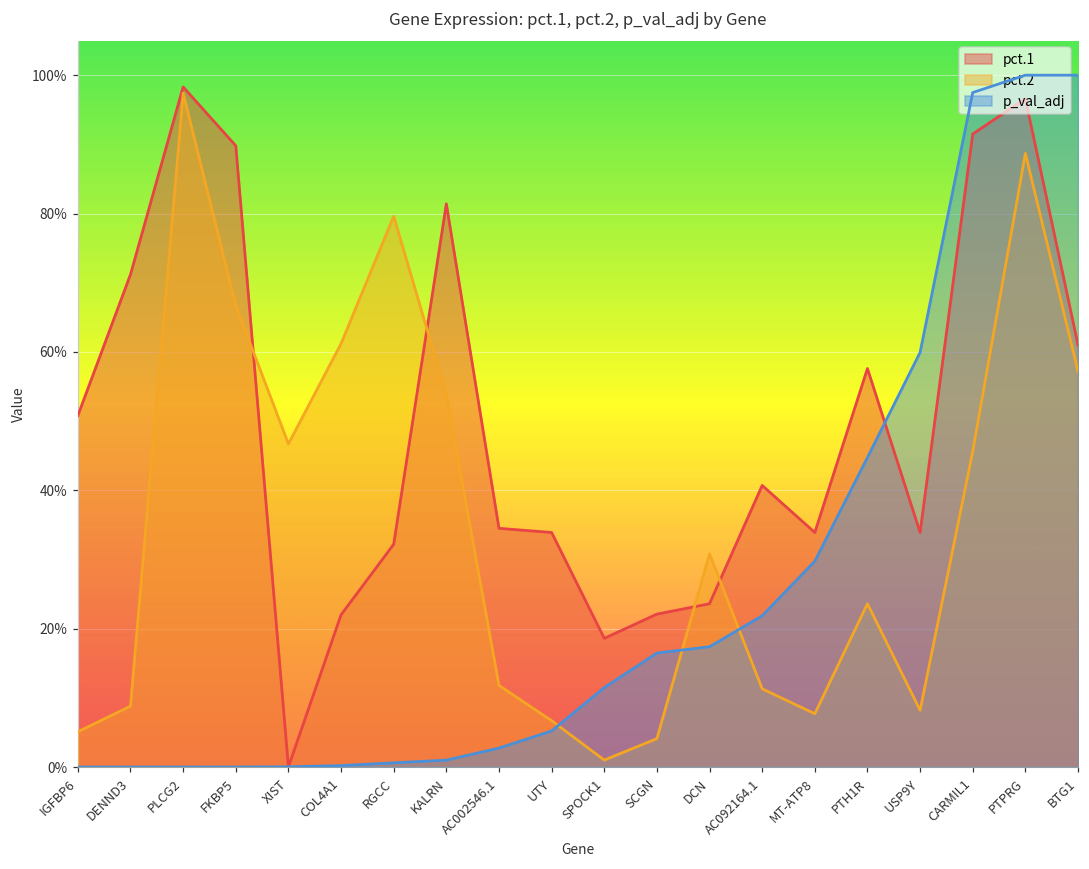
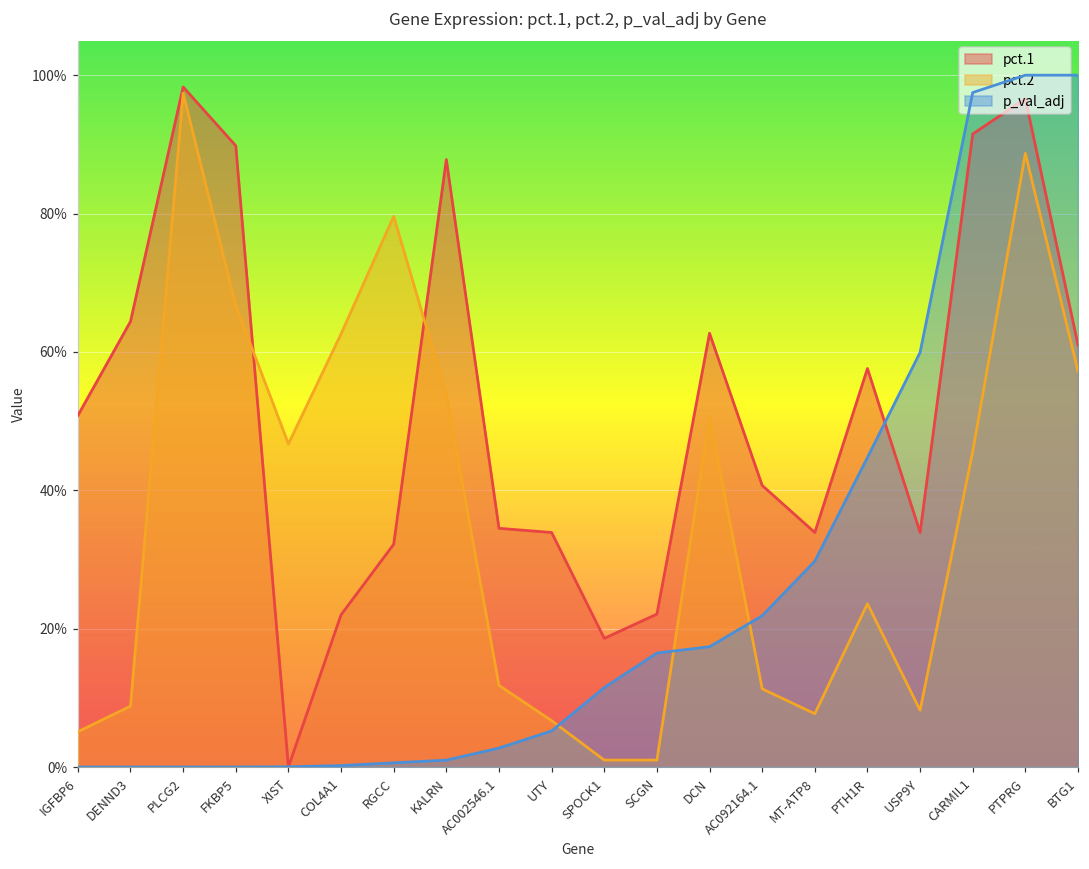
pct.1, DENND3: 71% -> 64%
pct.2, COL4A1: 61% -> 63%
pct.1, KALRN: 81% -> 88%
pct.2, SCGN: 4% -> 1%
pct.1, DCN: 24% -> 63%
pct.2, DCN: 31% -> 51%
